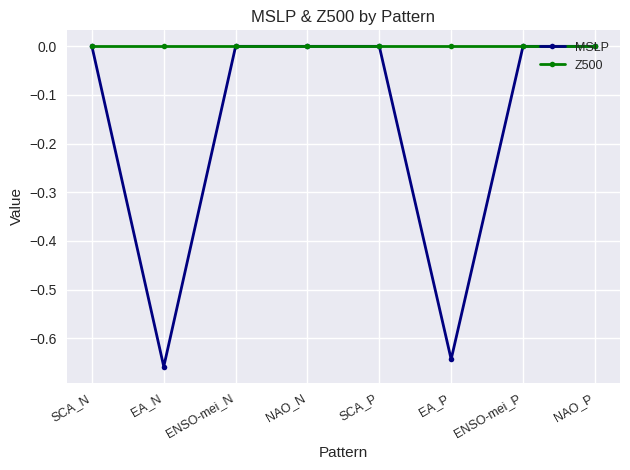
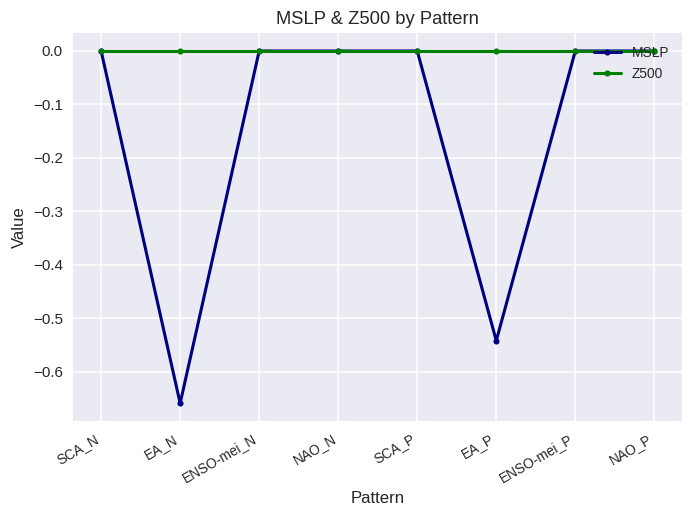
MSLP, EA_P: -0.64 -> -0.54
